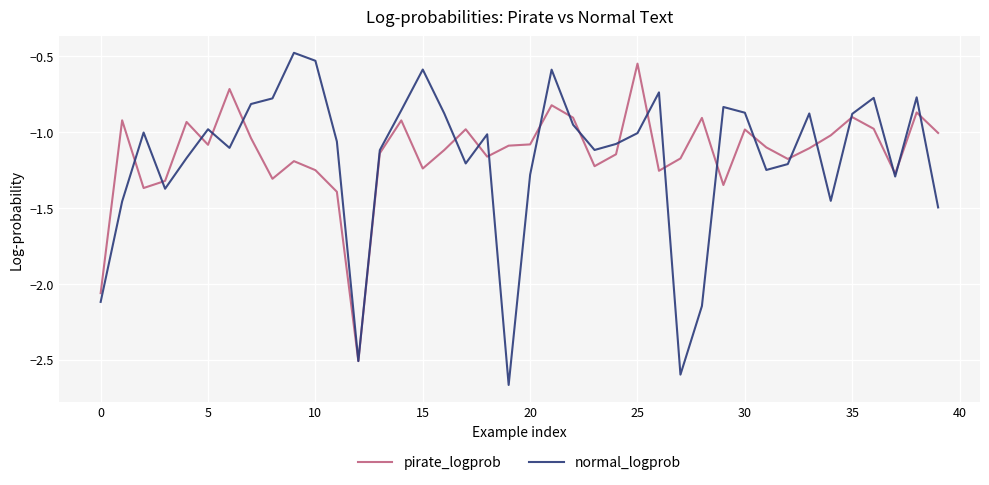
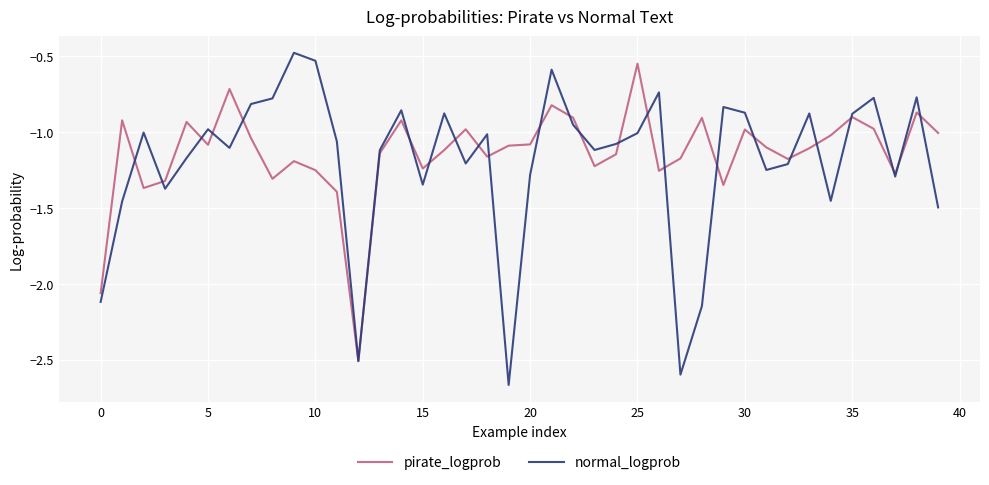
normal_logprob, 15: -0.59 -> -1.35
